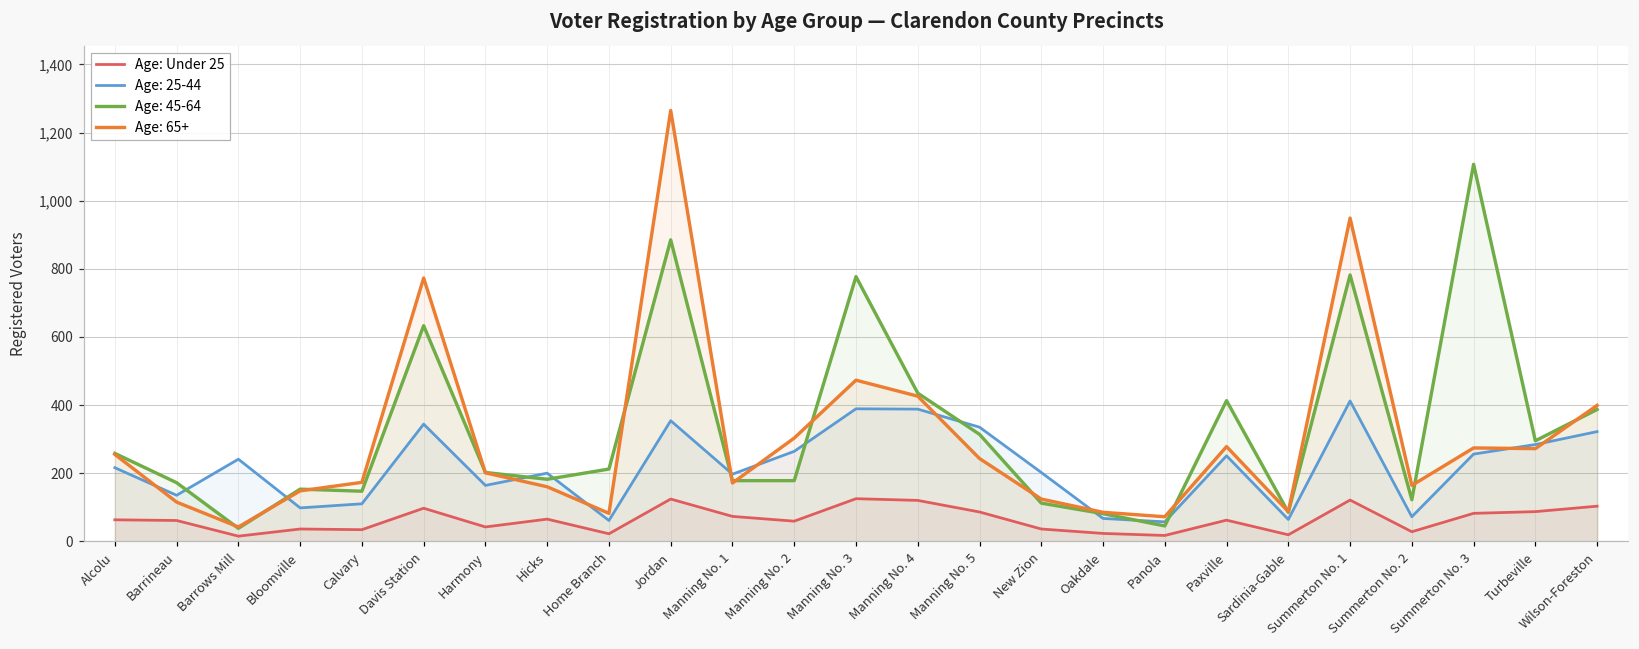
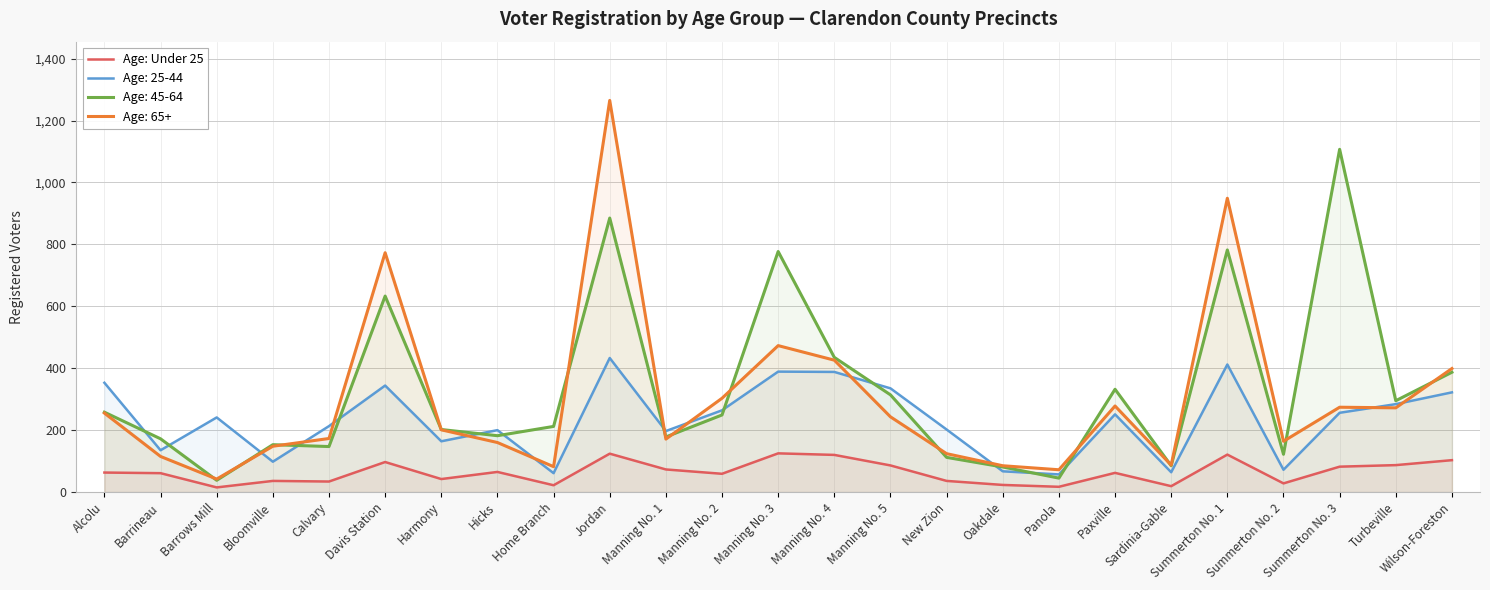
Age: 25-44, Alcolu: 220 -> 350
Age: 25-44, Calvary: 110 -> 210
Age: 25-44, Jordan: 350 -> 430
Age: 45-64, Manning No. 2: 180 -> 250
Age: 45-64, Paxville: 410 -> 330
